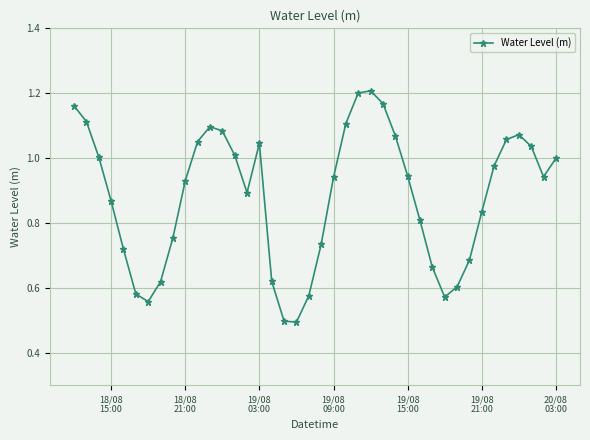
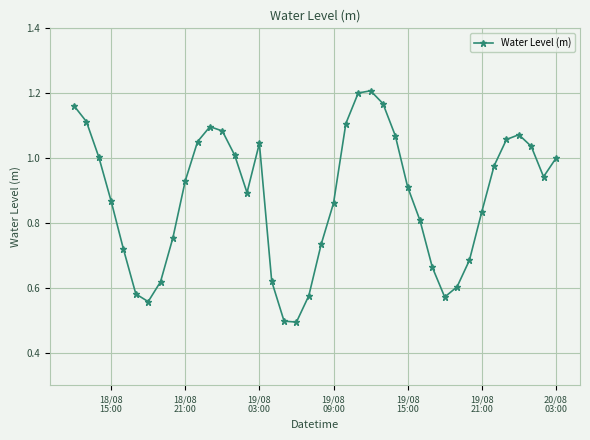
19/08 09:00: 0.94 -> 0.86
19/08 15:00: 0.94 -> 0.91
